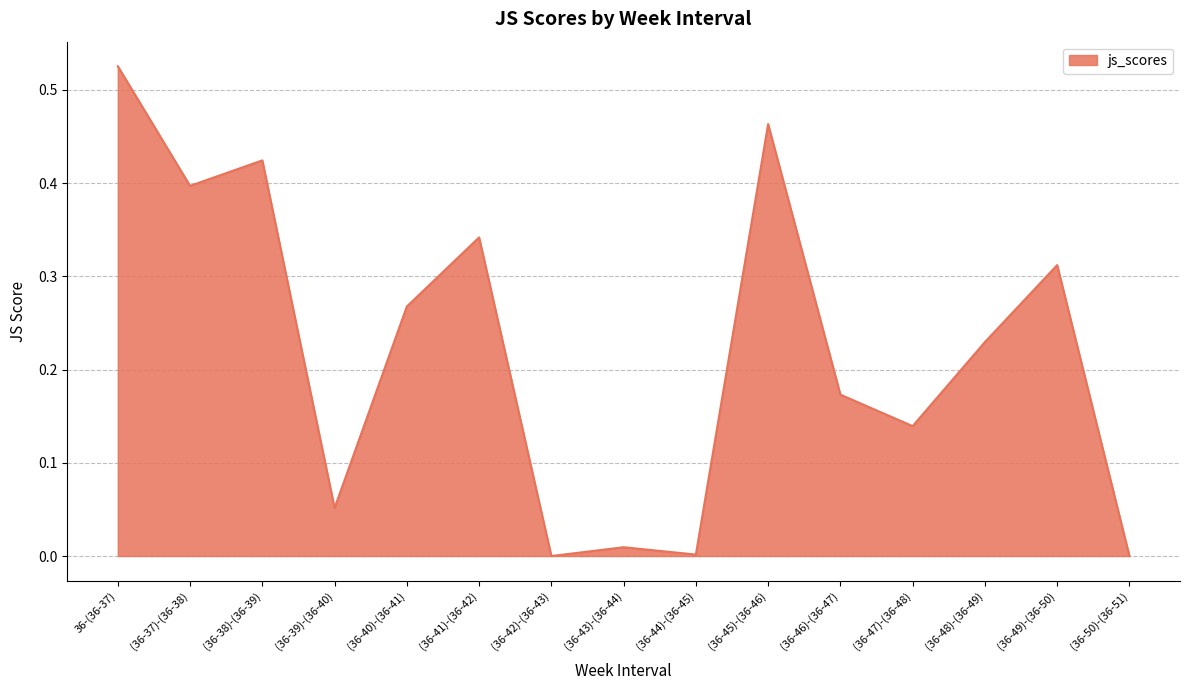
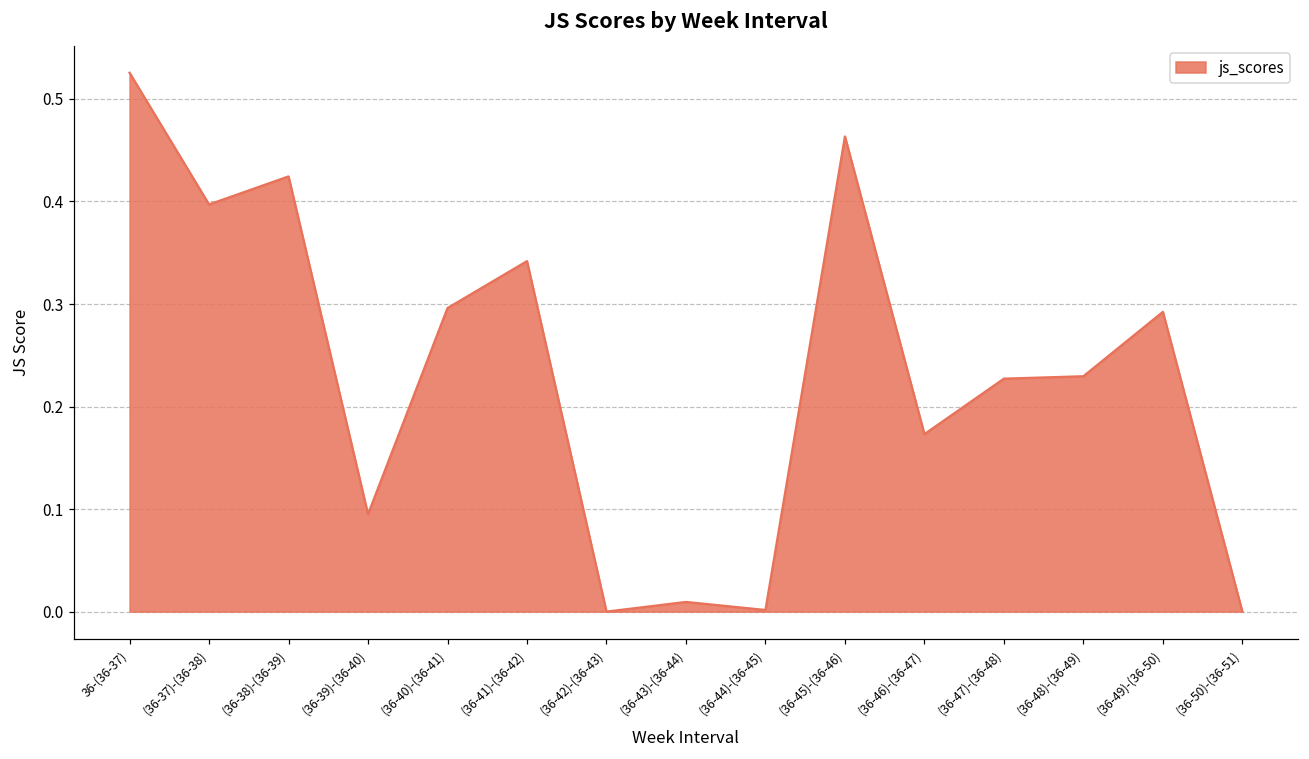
(36-39)-(36-40): 0.05 -> 0.09
(36-40)-(36-41): 0.27 -> 0.30
(36-47)-(36-48): 0.14 -> 0.23
(36-49)-(36-50): 0.31 -> 0.29
